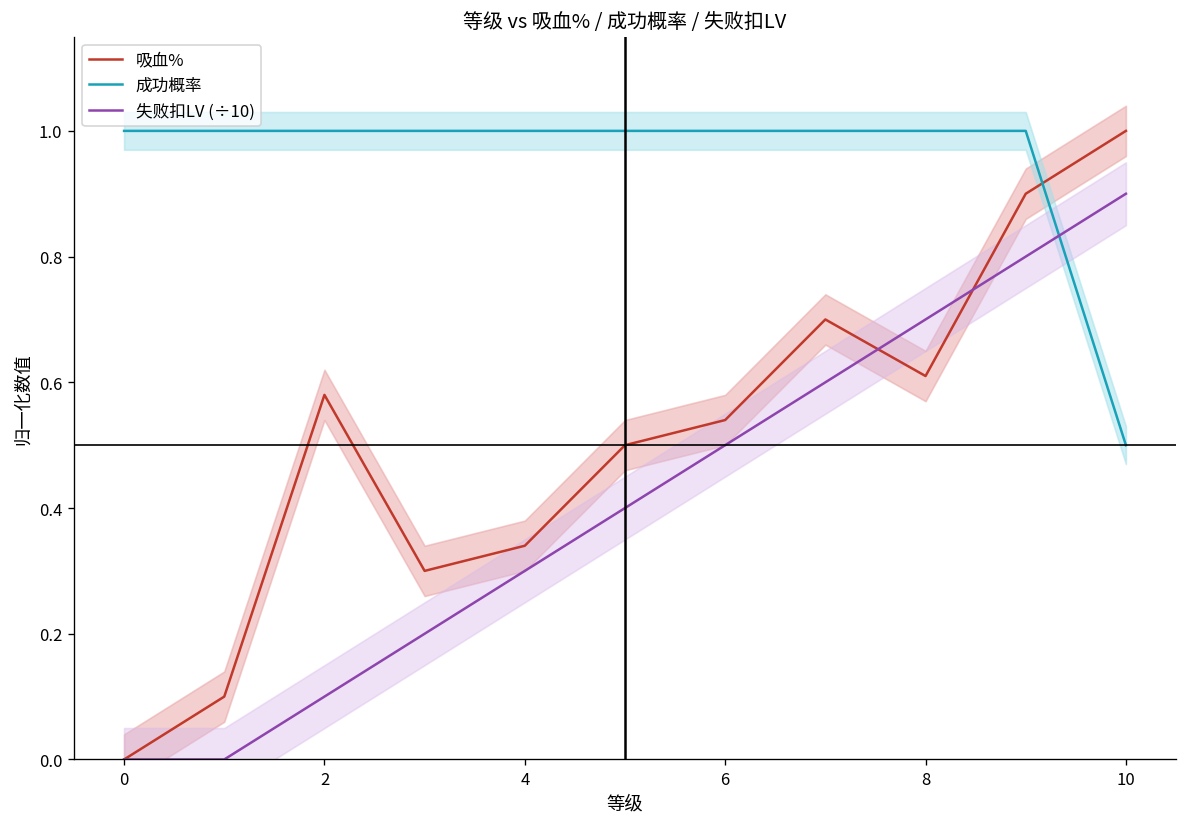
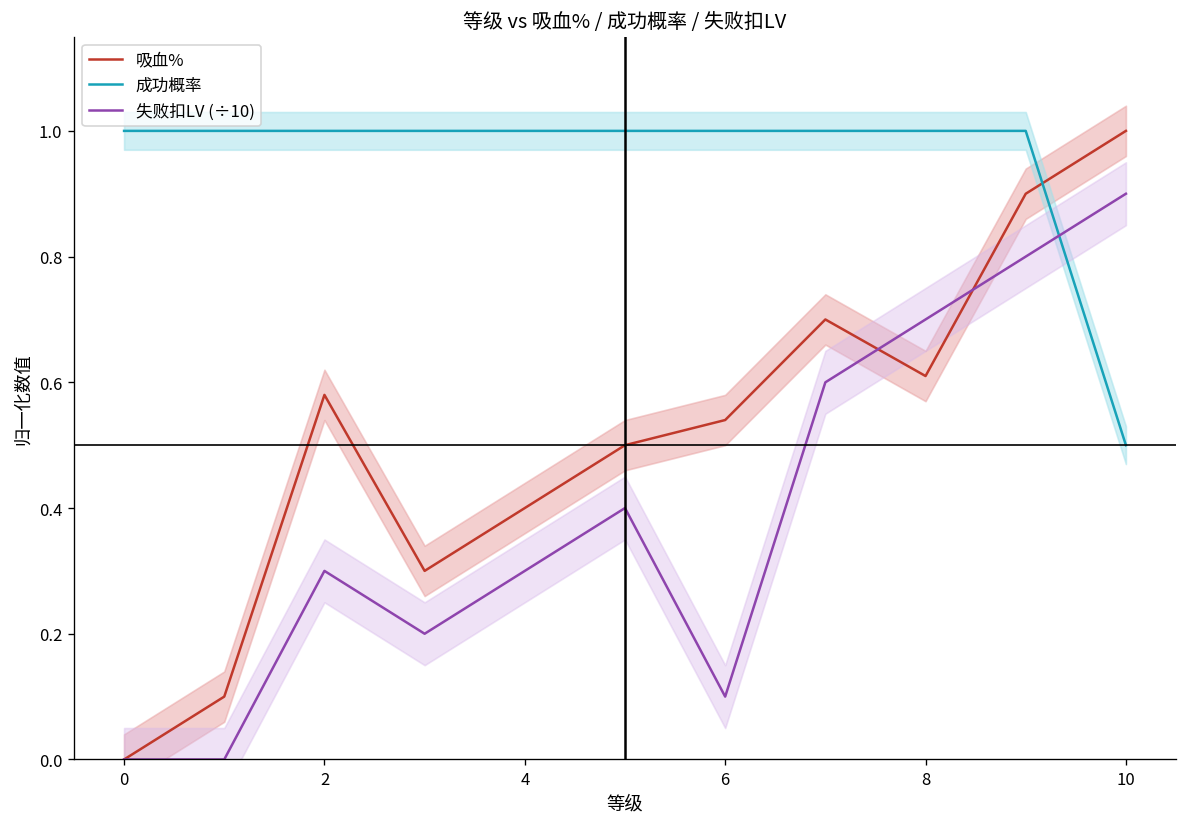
失败扣LV (÷10), 2: 0.10 -> 0.30
吸血%, 4: 0.34 -> 0.40
失败扣LV (÷10), 6: 0.50 -> 0.10
